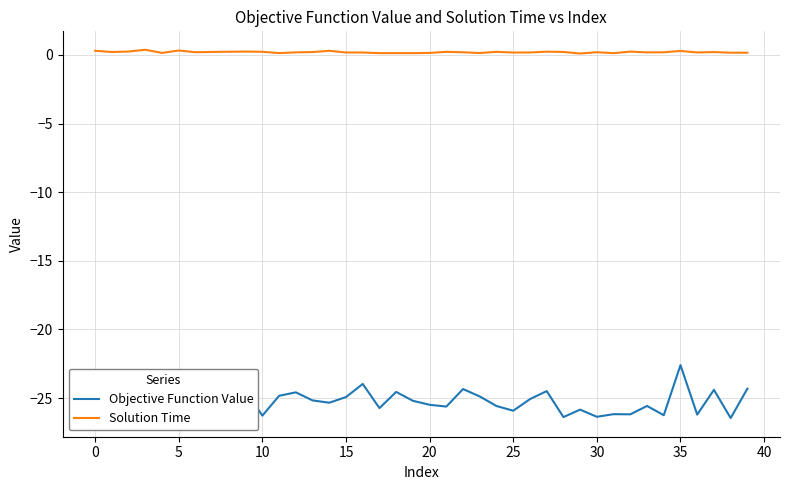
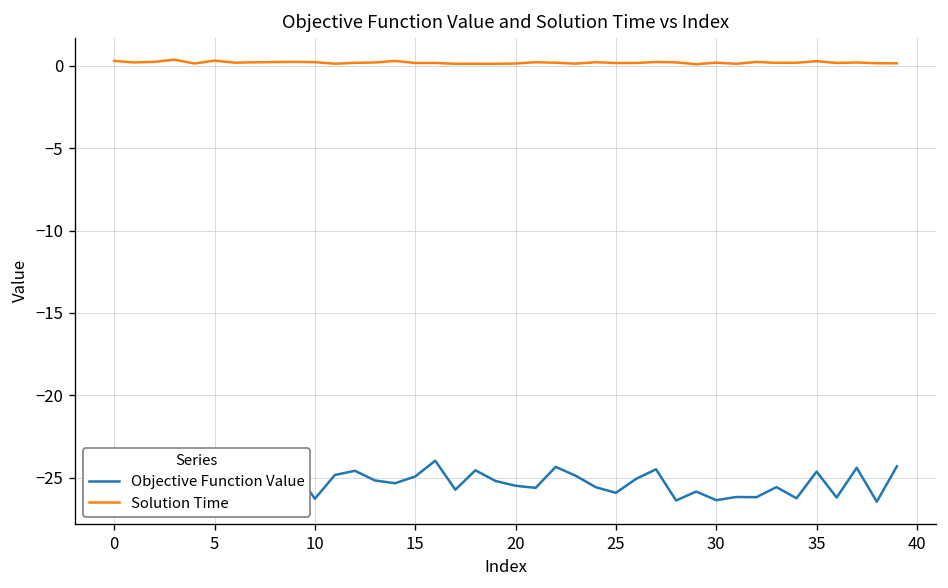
Objective Function Value, 35: -22.6 -> -24.6
